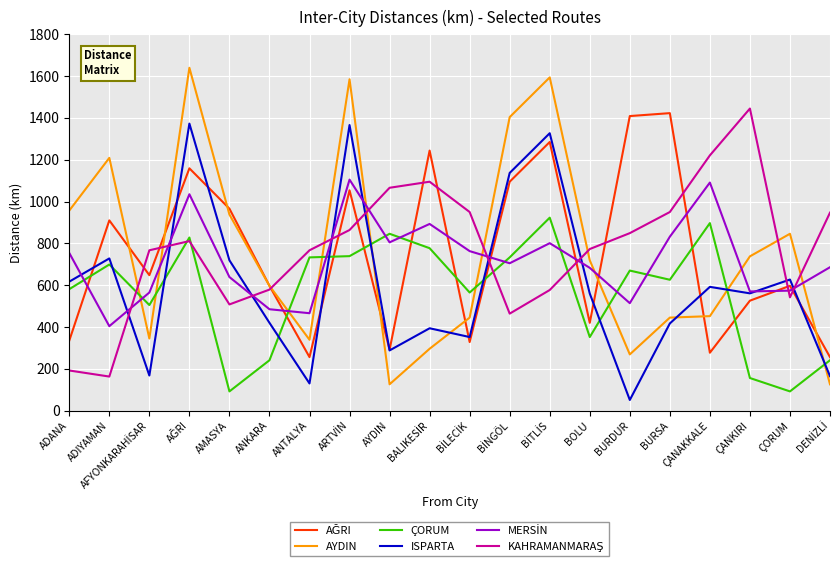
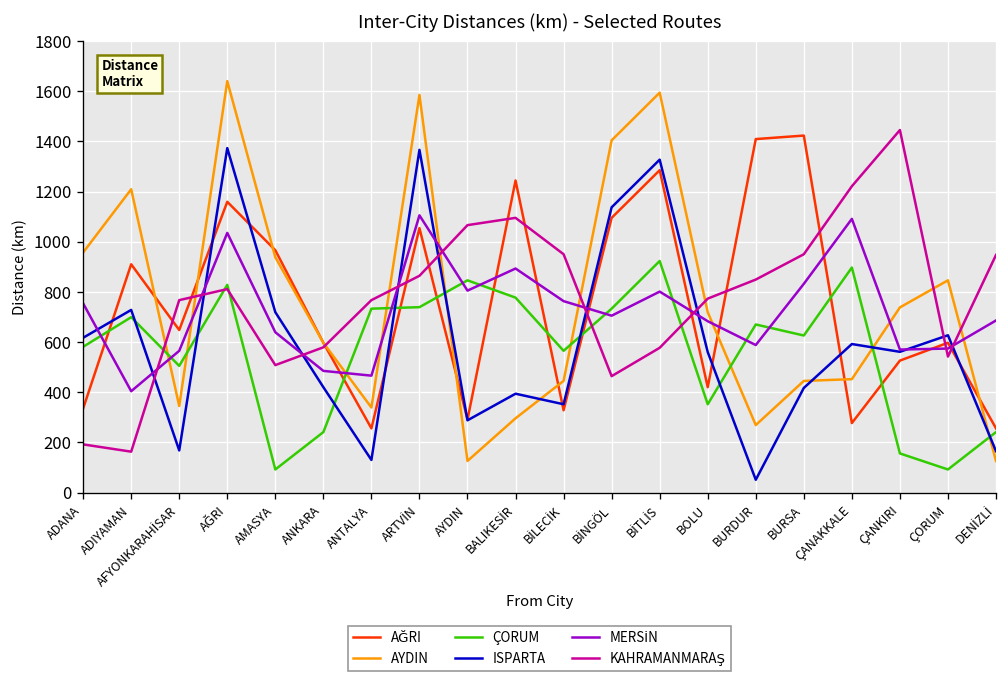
MERSİN, BURDUR: 510 -> 590
